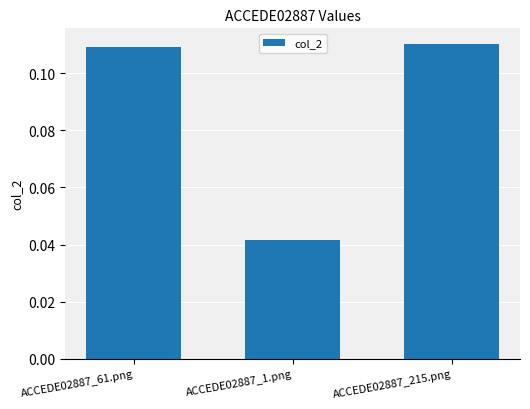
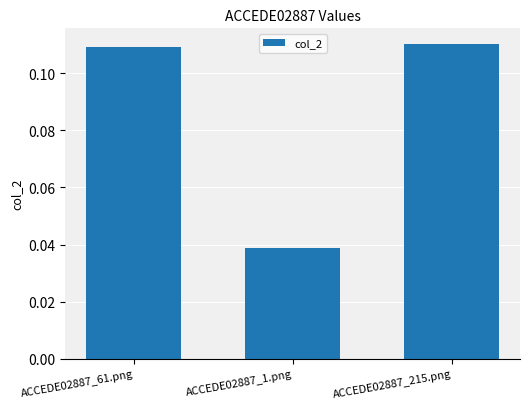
ACCEDE02887_1.png: 0.042 -> 0.039
